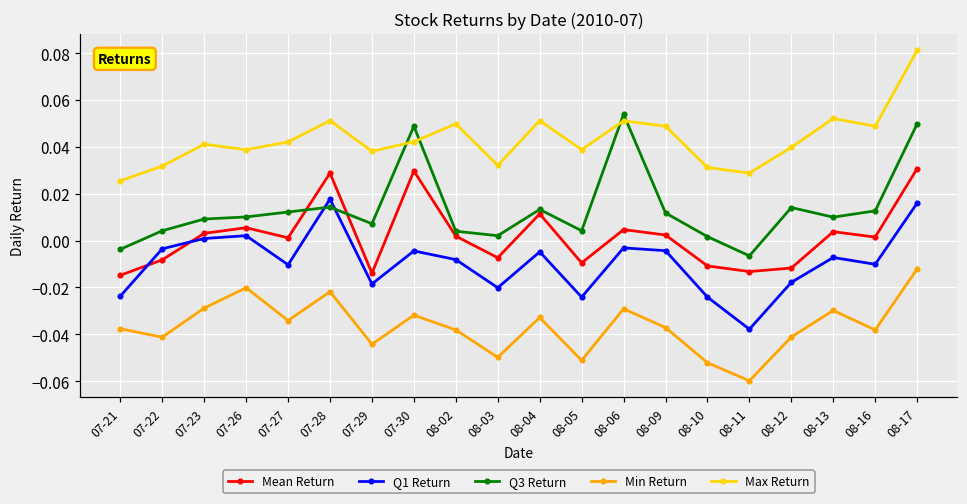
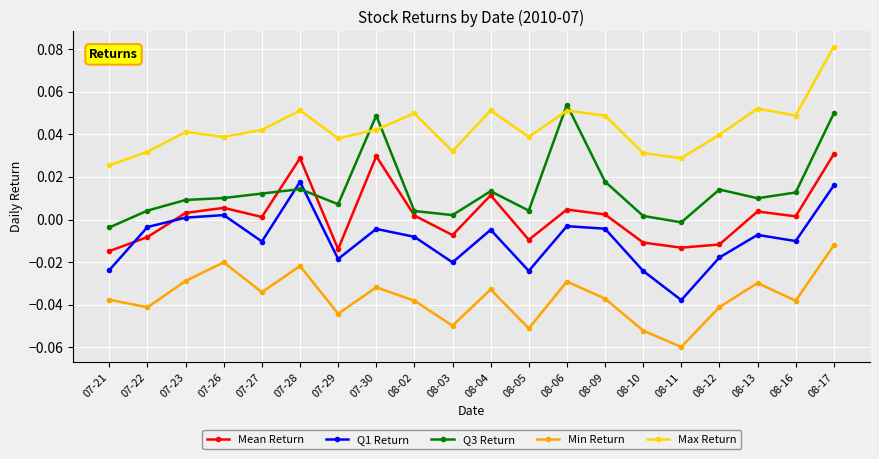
Q3 Return, 08-09: 0.012 -> 0.018
Q3 Return, 08-11: -0.007 -> -0.001
